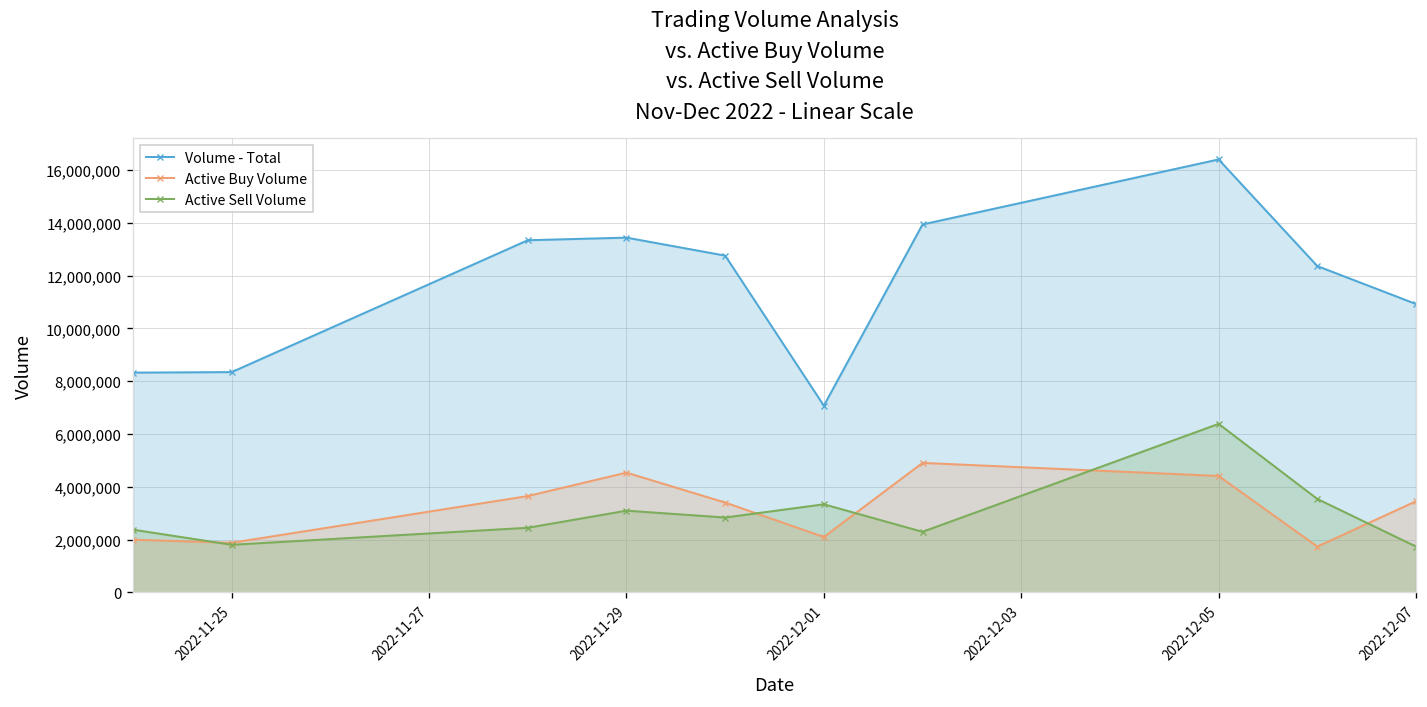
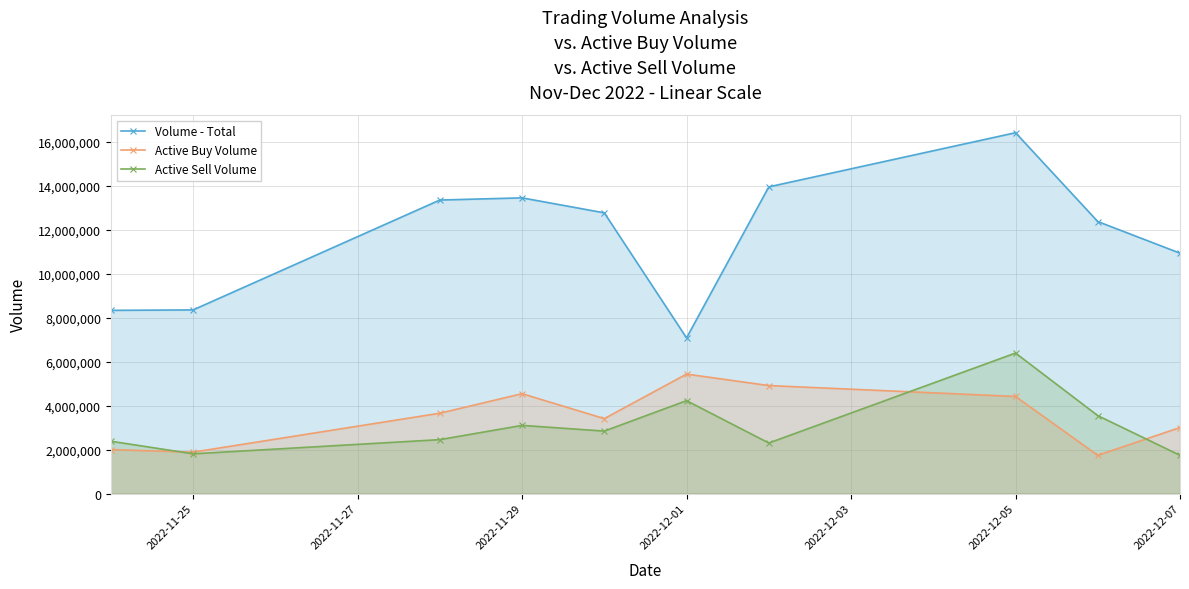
Active Buy Volume, 2022-12-01: 2,100,000 -> 5,400,000
Active Sell Volume, 2022-12-01: 3,300,000 -> 4,200,000
Active Buy Volume, 2022-12-07: 3,500,000 -> 3,000,000
